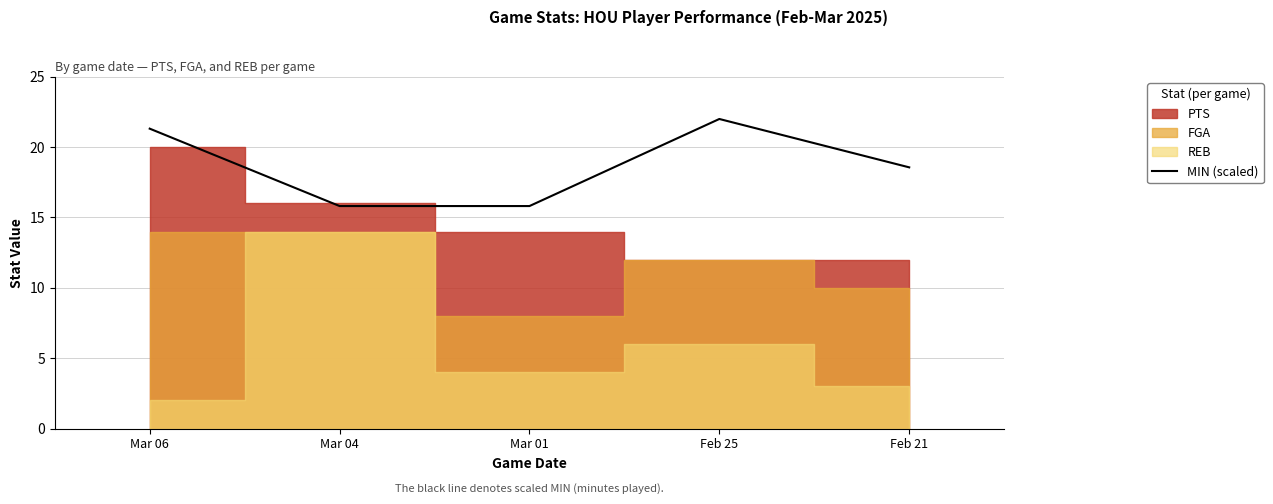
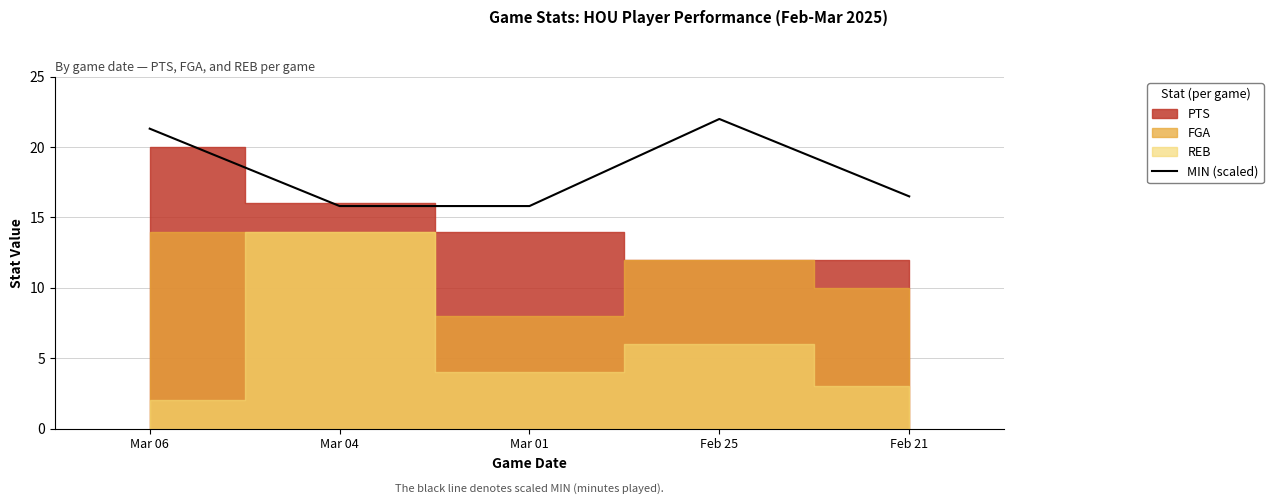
MIN (scaled), Feb 21: 18.6 -> 16.5
